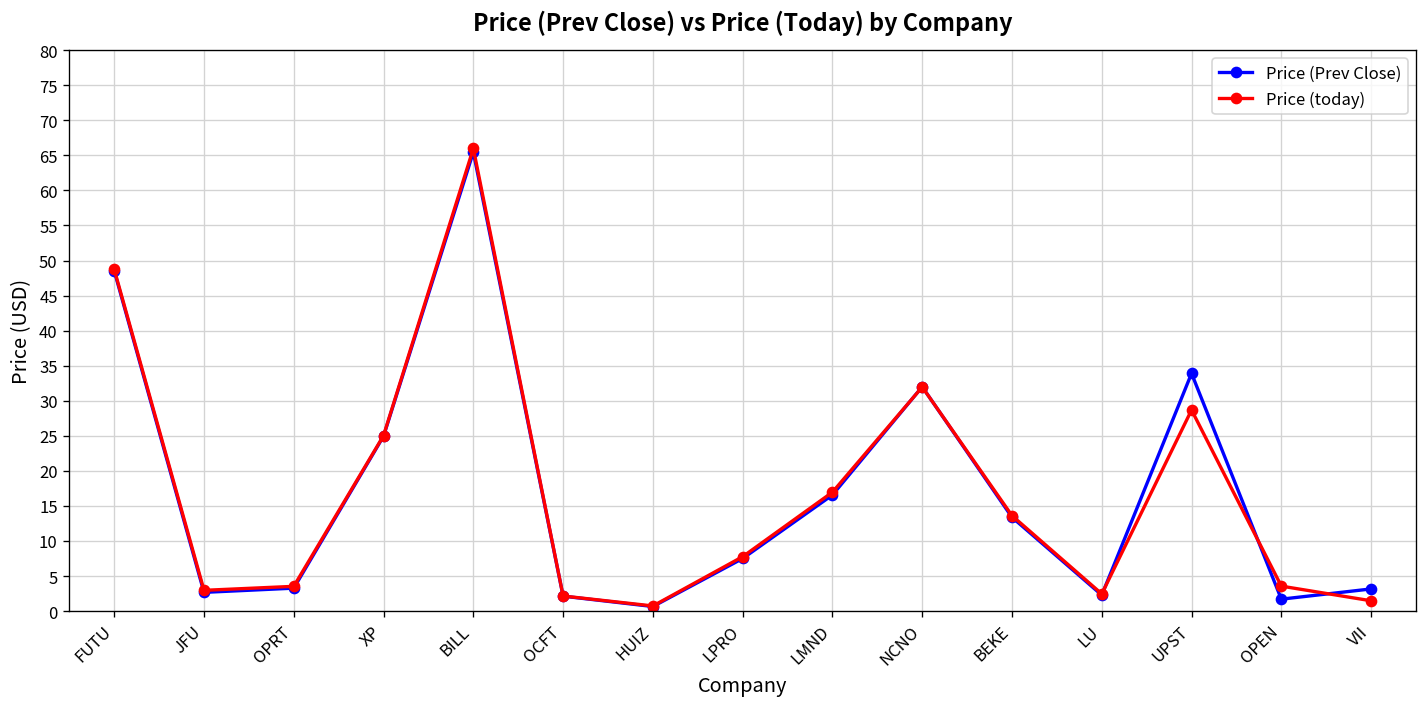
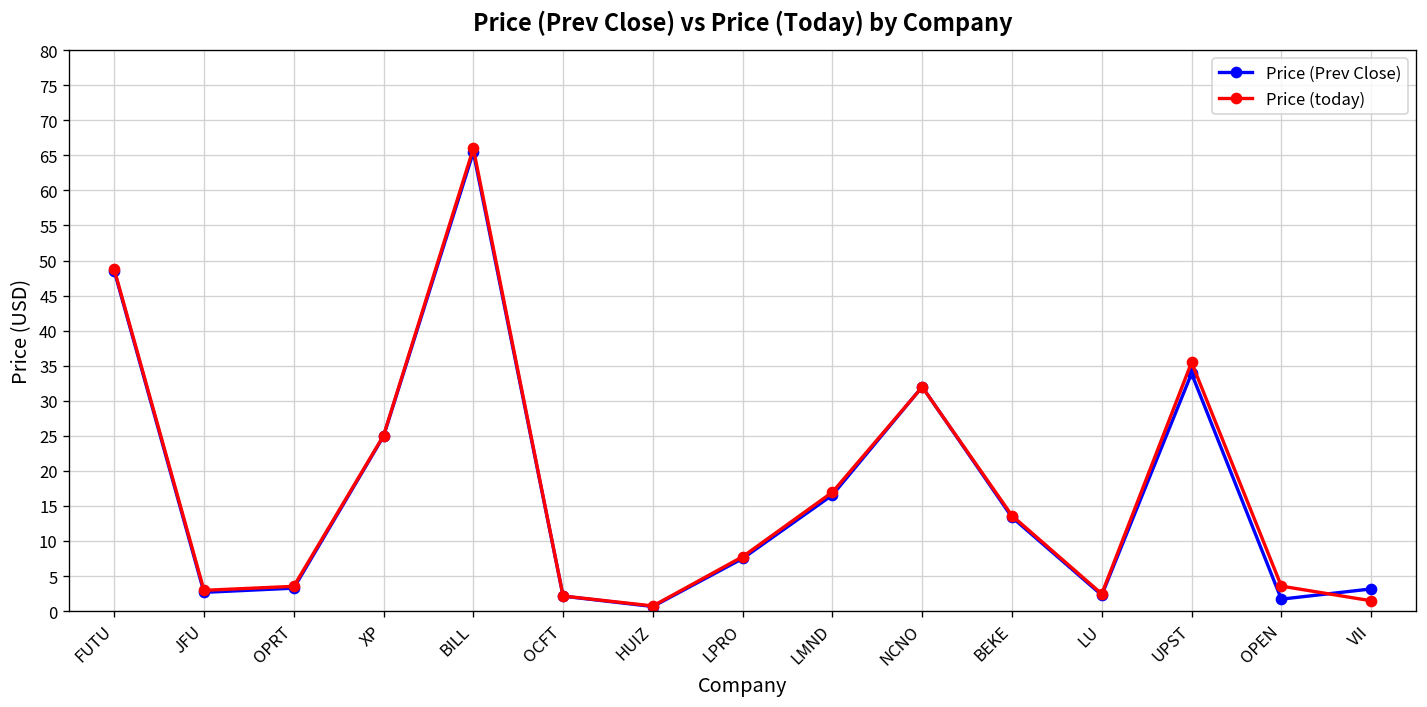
Price (today), UPST: 29 -> 35
